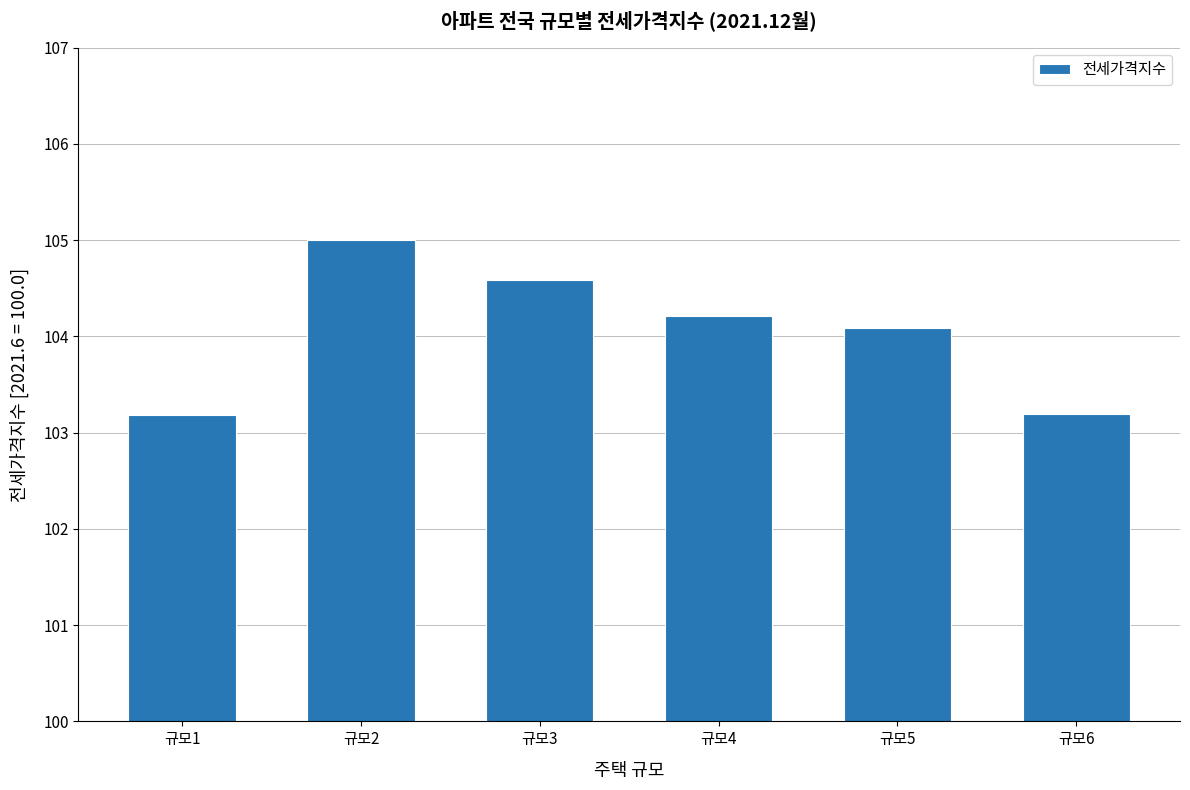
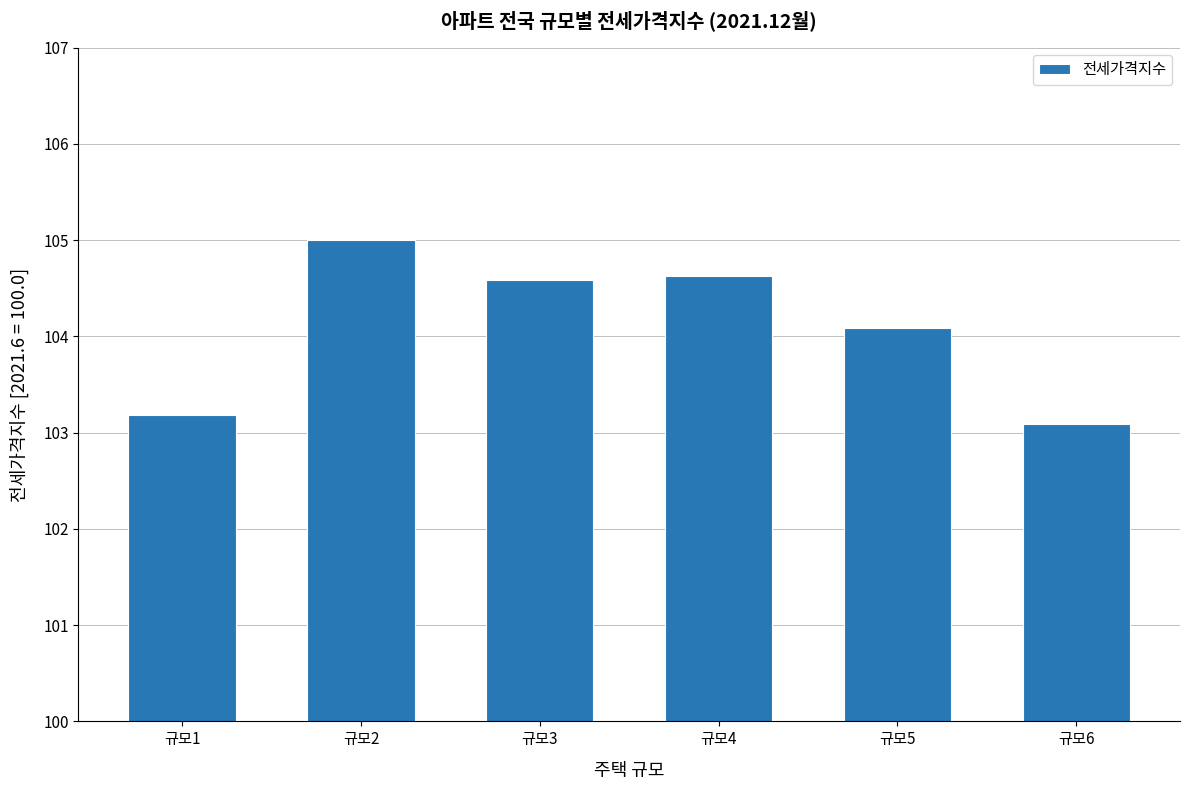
규모4: 104.2 -> 104.6
규모6: 103.2 -> 103.1
